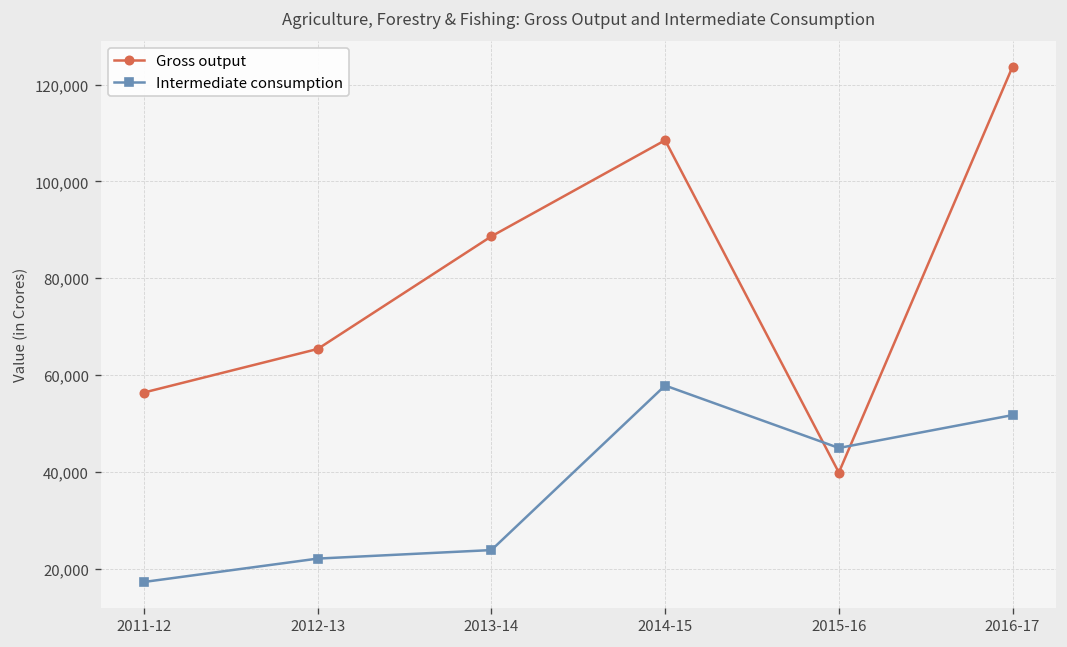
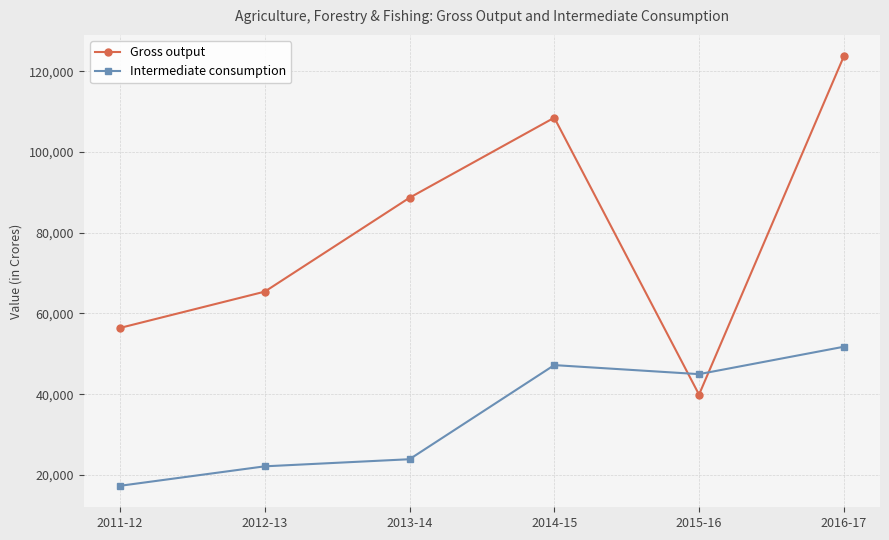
Intermediate consumption, 2014-15: 58,000 -> 47,000
